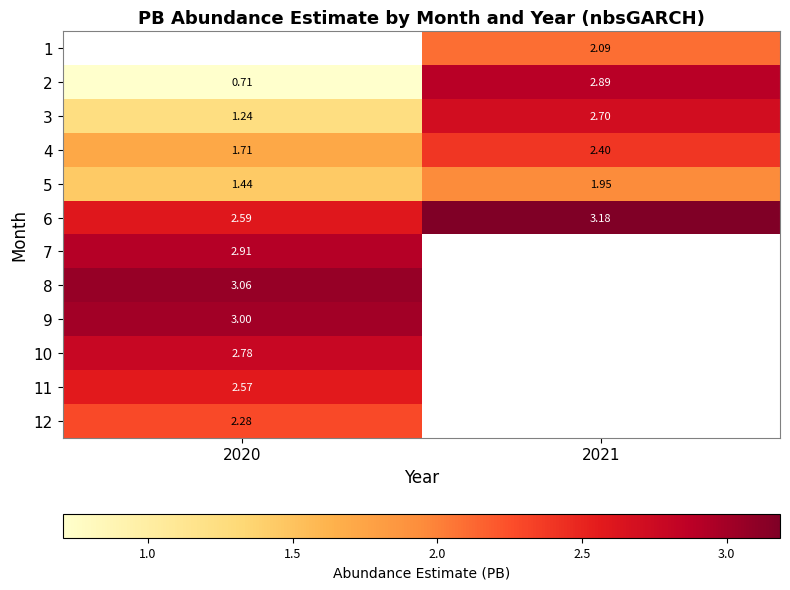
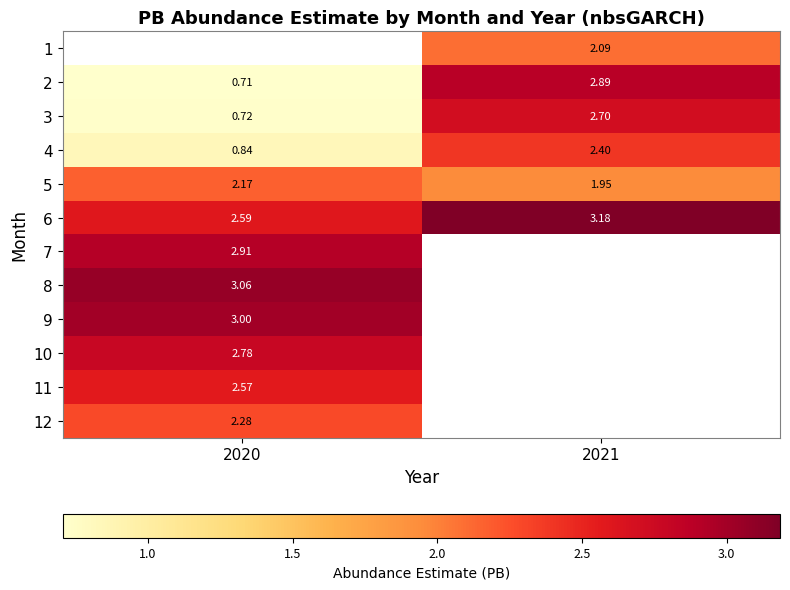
3, 2020: 1.24 -> 0.72
4, 2020: 1.71 -> 0.84
5, 2020: 1.44 -> 2.17
